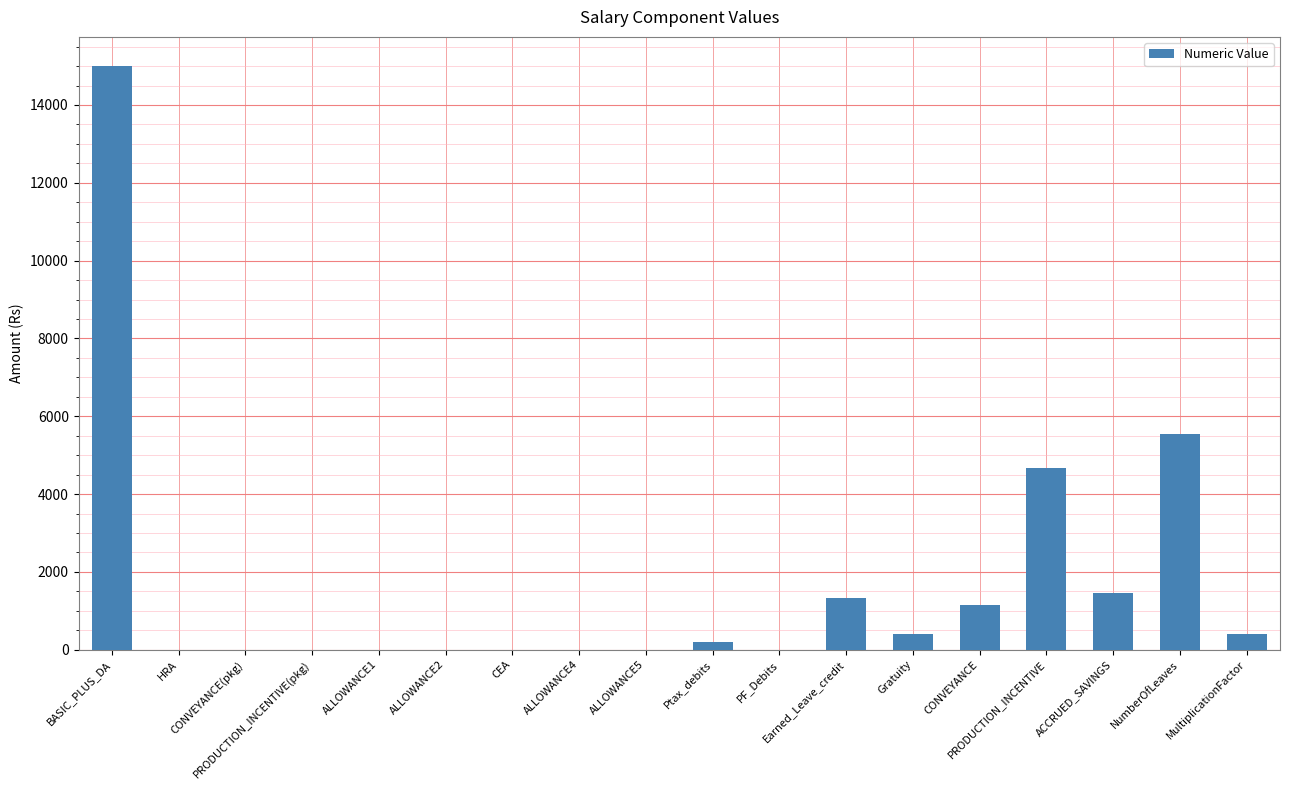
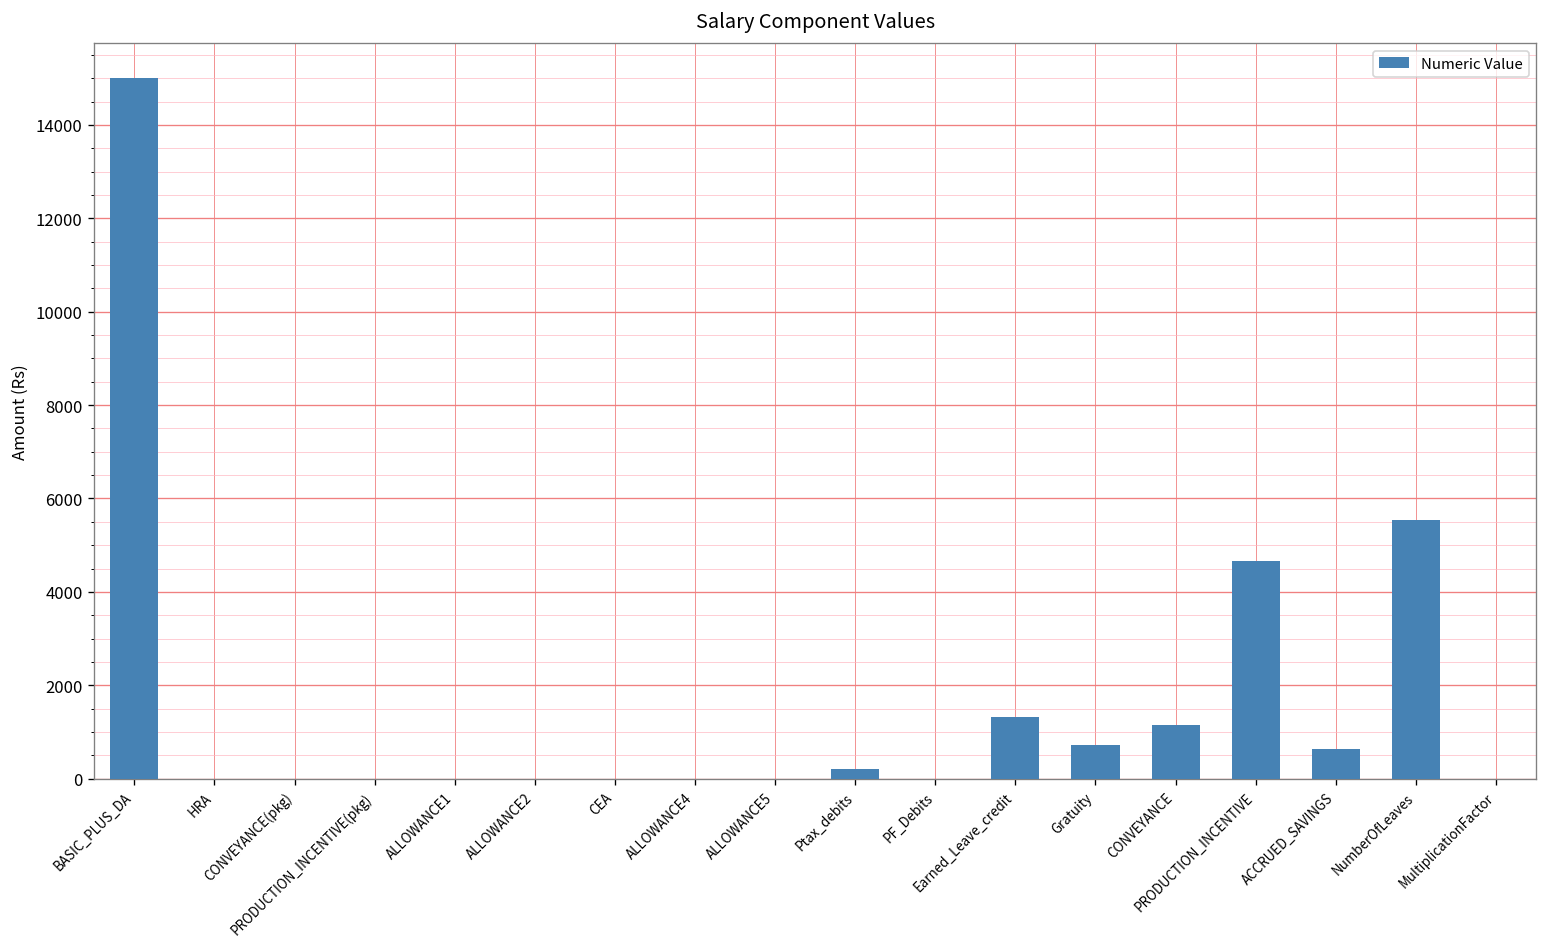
Gratuity: 400 -> 700
ACCRUED_SAVINGS: 1400 -> 600
MultiplicationFactor: 400 -> 0
